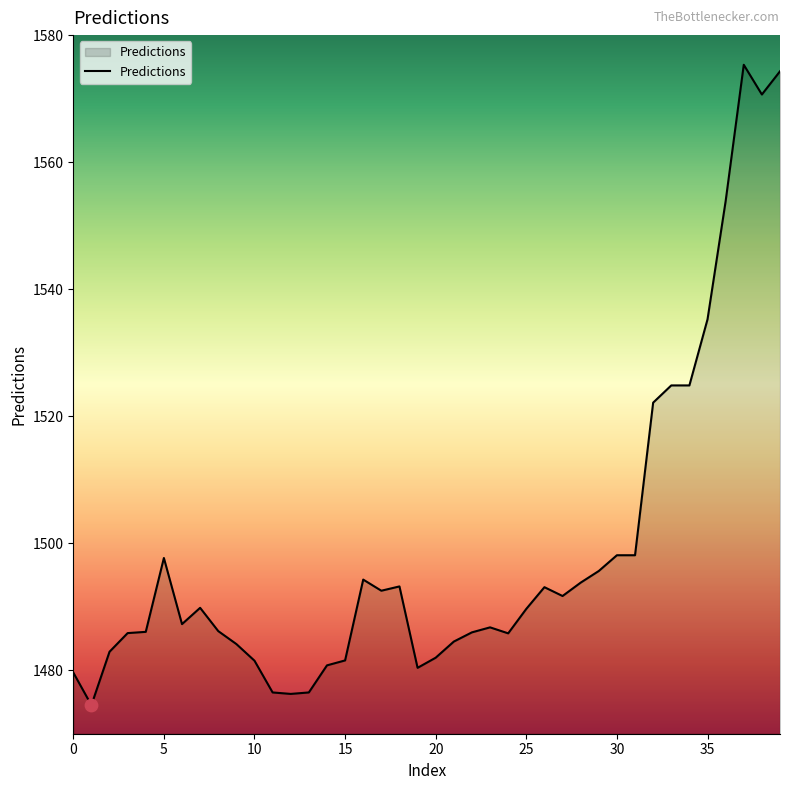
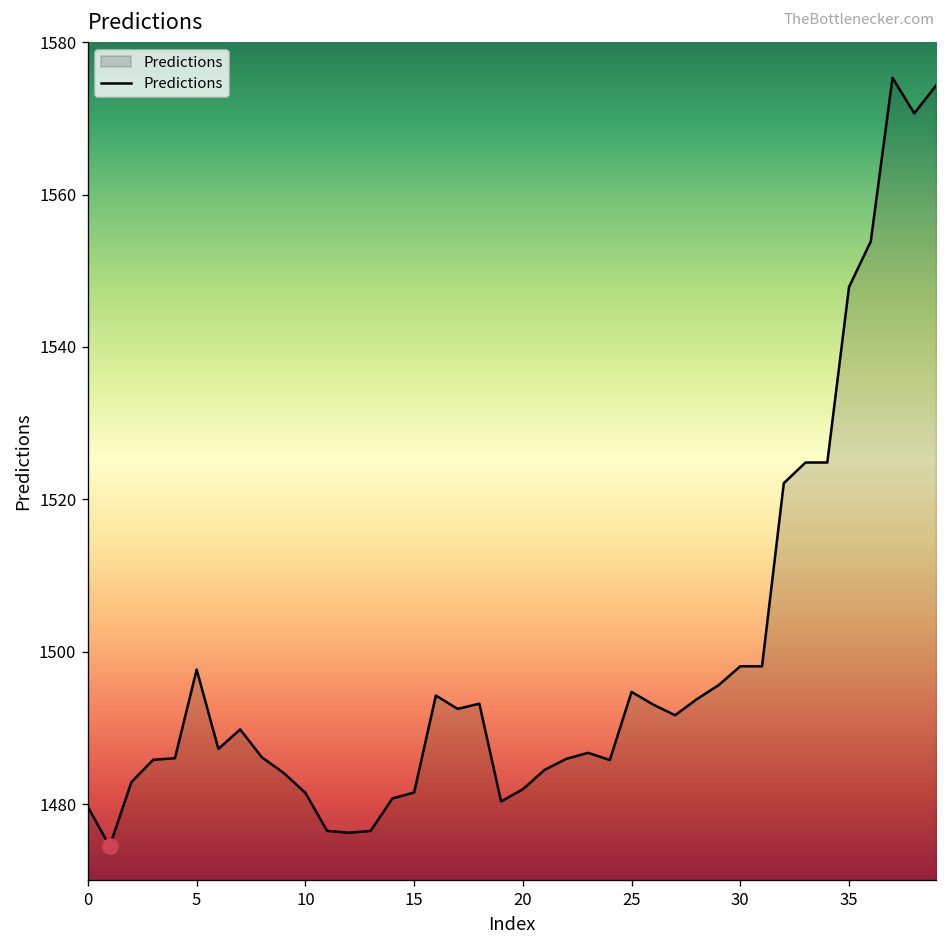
Predictions, 25: 1490 -> 1495
Predictions, 35: 1535 -> 1548
